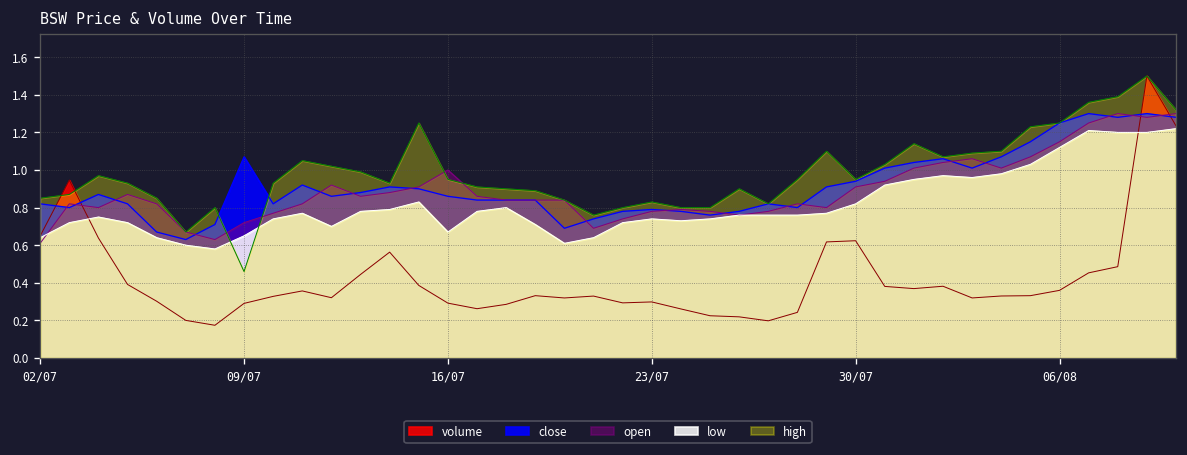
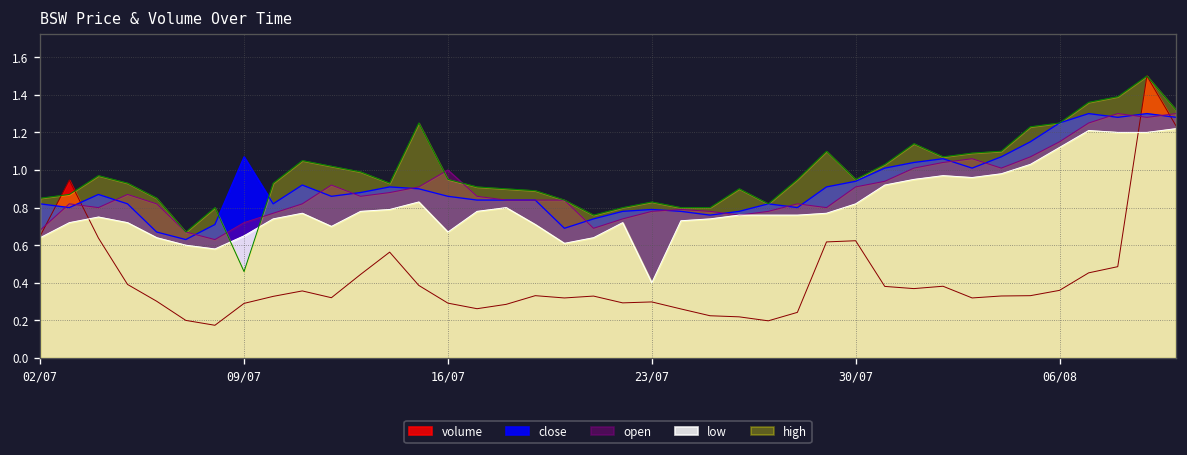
open, 02/07: 0.61 -> 0.68
low, 23/07: 0.74 -> 0.40
